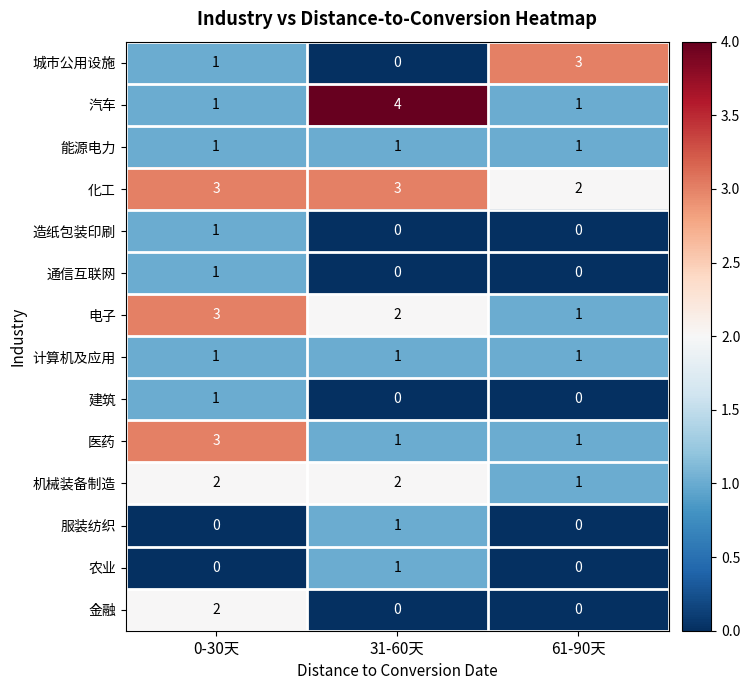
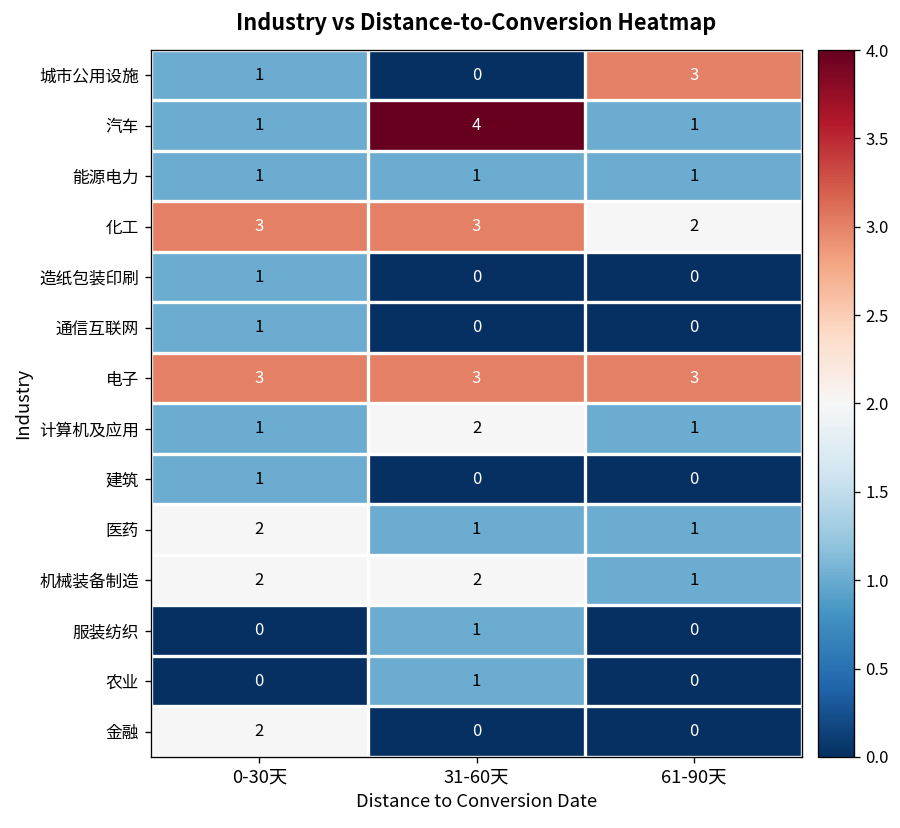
电子, 31-60天: 2 -> 3
电子, 61-90天: 1 -> 3
计算机及应用, 31-60天: 1 -> 2
医药, 0-30天: 3 -> 2
